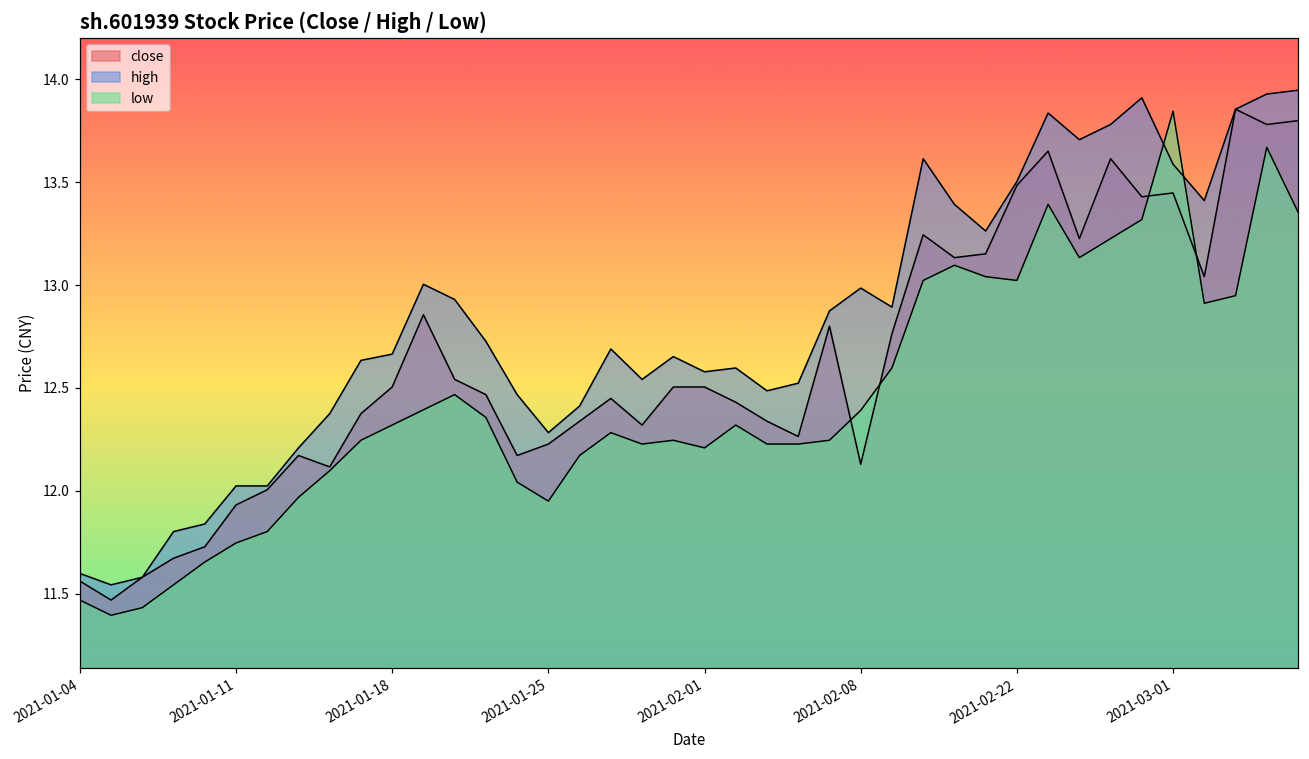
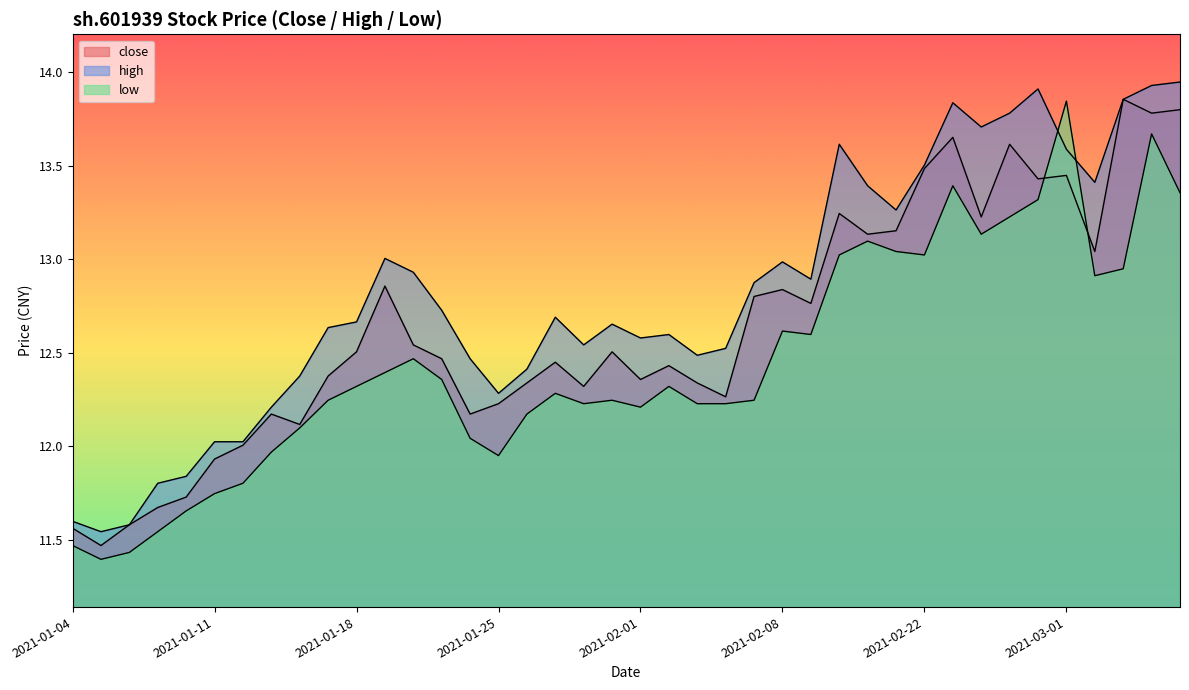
close, 2021-02-01: 12.50 -> 12.36
close, 2021-02-08: 12.13 -> 12.84
low, 2021-02-08: 12.39 -> 12.62
